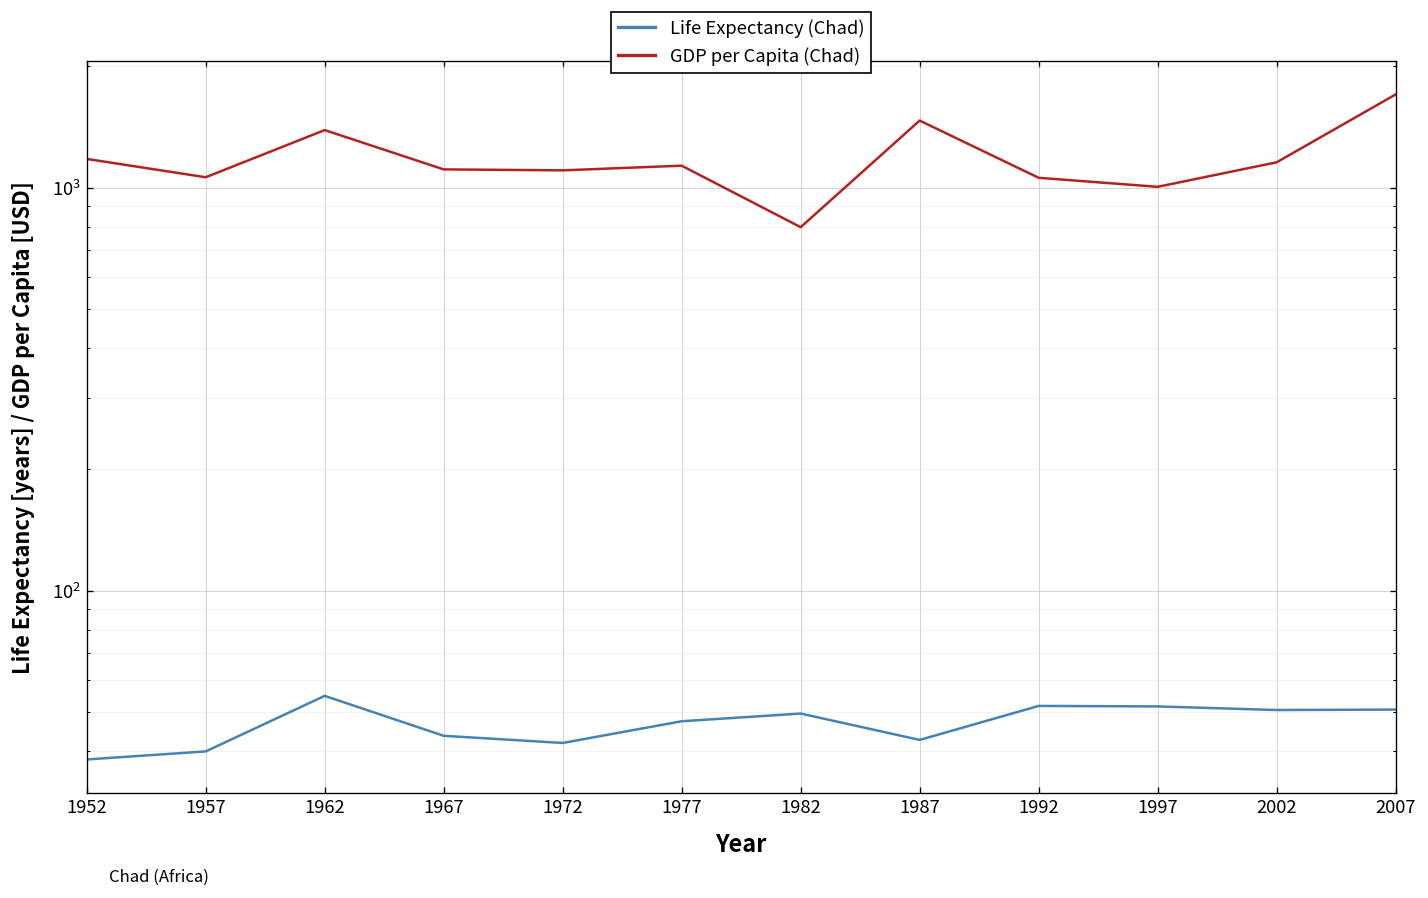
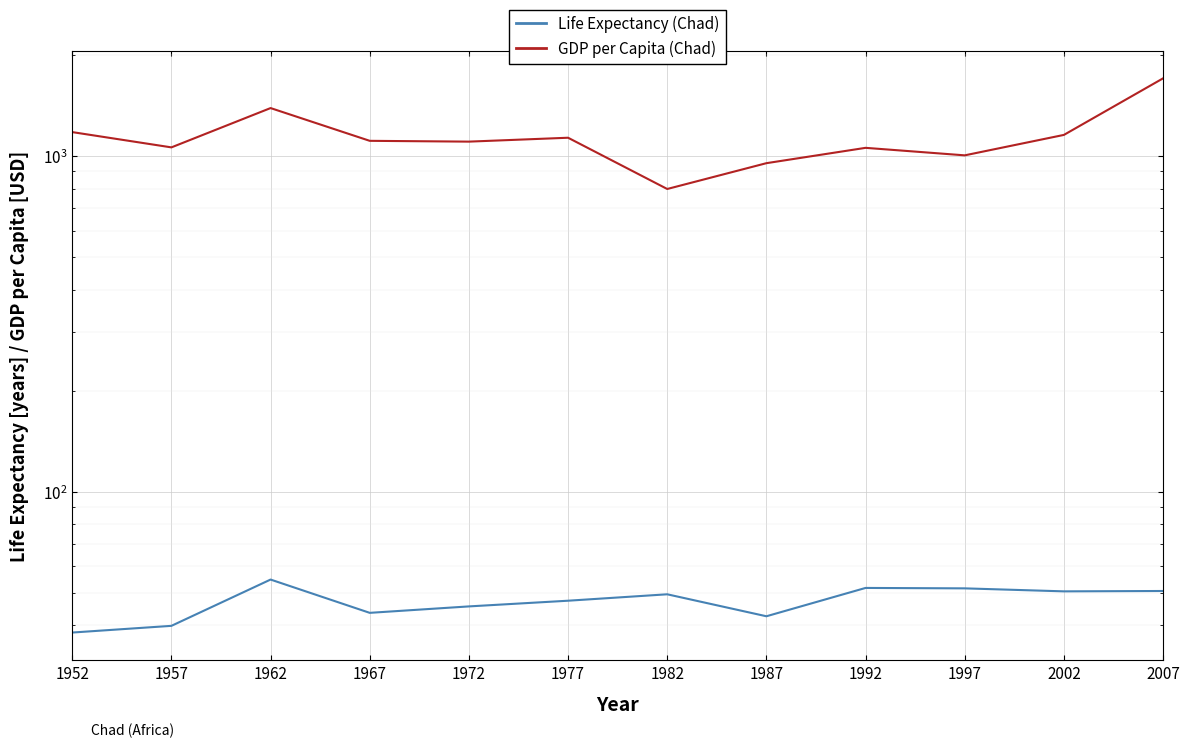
Life Expectancy (Chad), 1972: 42 -> 46
GDP per Capita (Chad), 1987: 1500 -> 950
